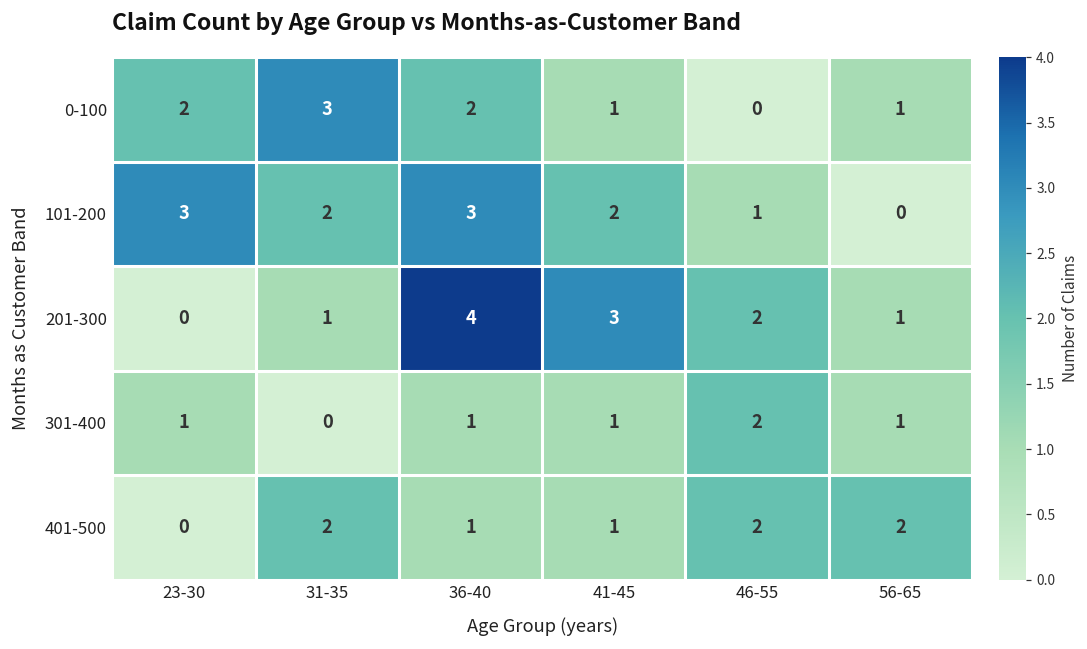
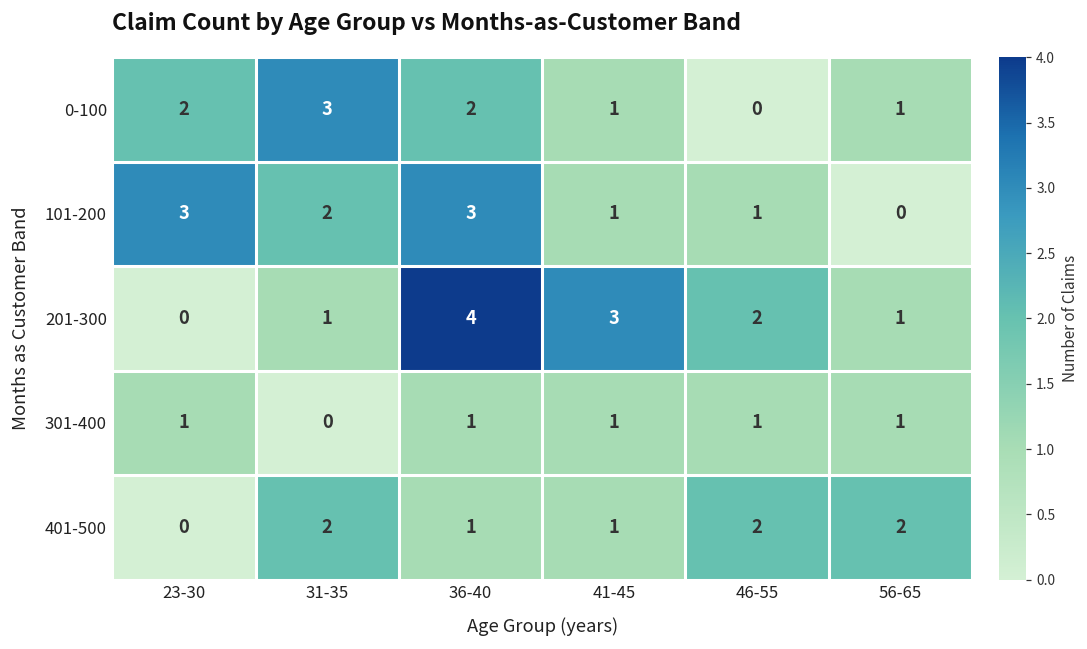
101-200, 41-45: 2 -> 1
301-400, 46-55: 2 -> 1
